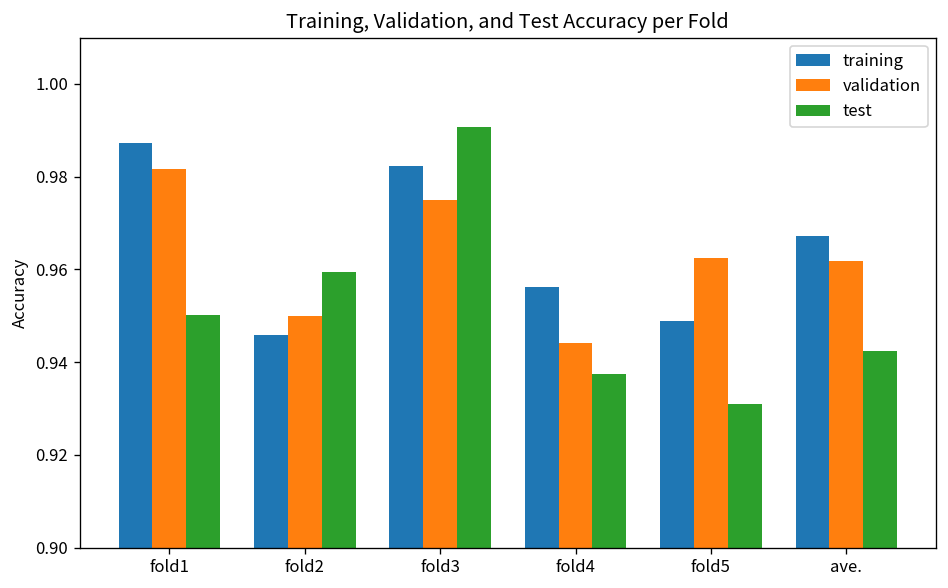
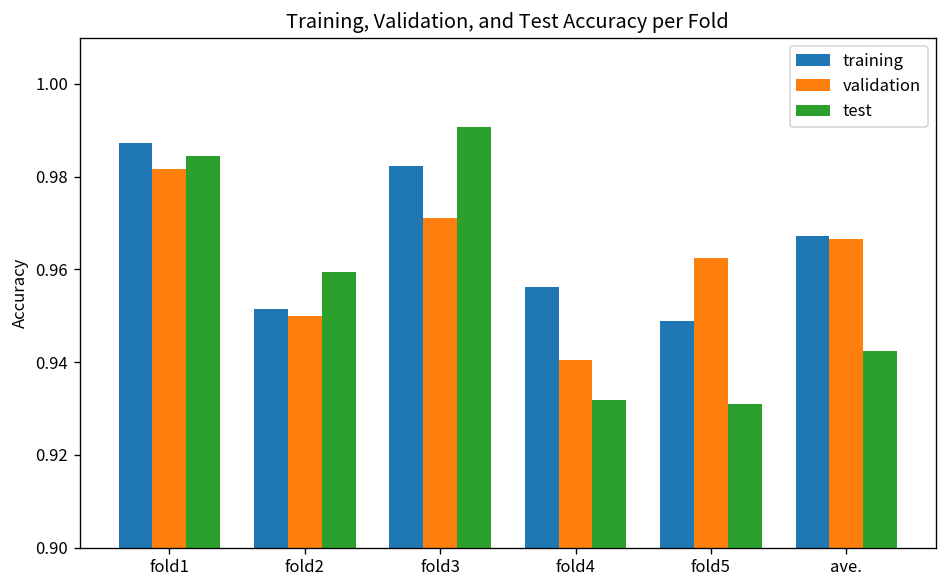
test, fold1: 0.950 -> 0.984
training, fold2: 0.946 -> 0.951
validation, fold3: 0.975 -> 0.971
validation, fold4: 0.944 -> 0.940
test, fold4: 0.938 -> 0.932
validation, ave.: 0.962 -> 0.967
